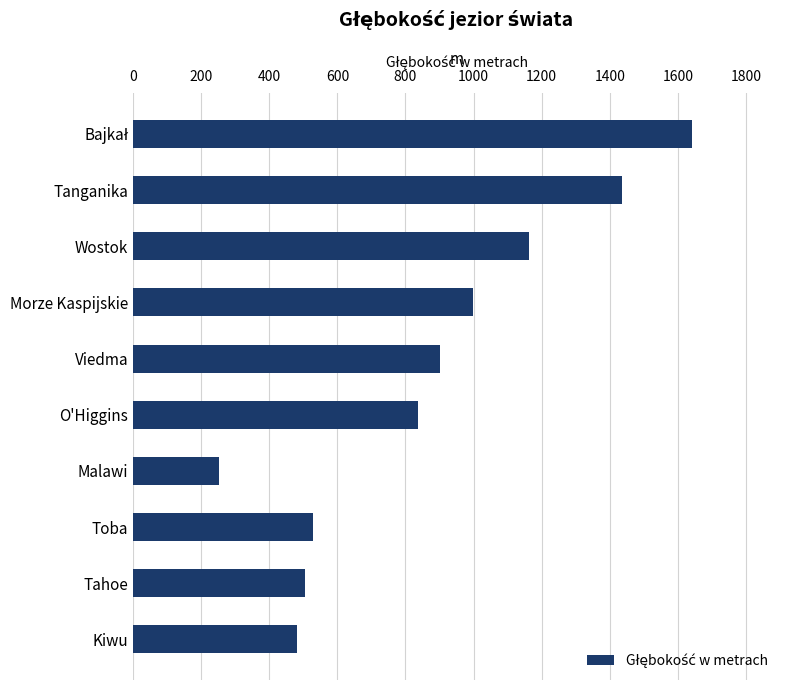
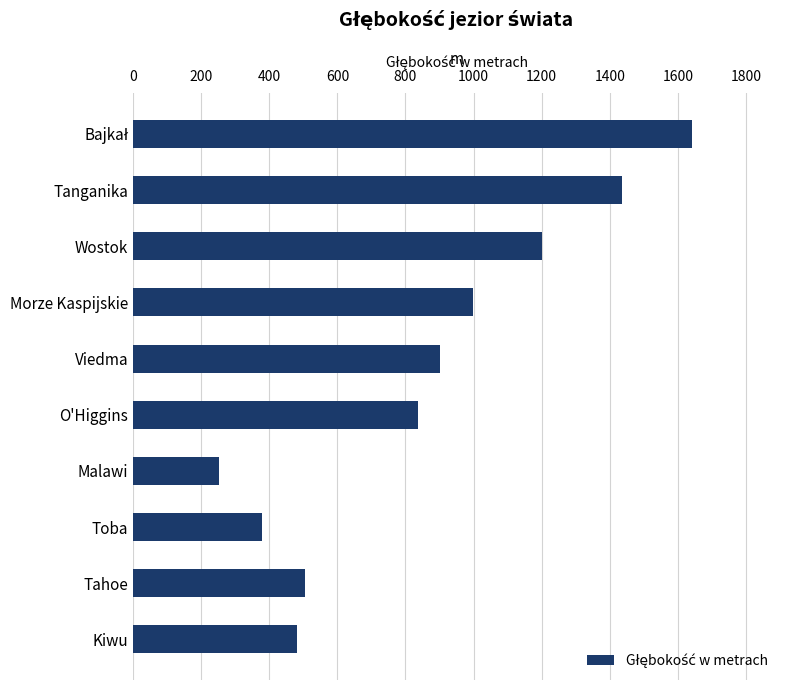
Wostok: 1160 -> 1200
Toba: 530 -> 380
